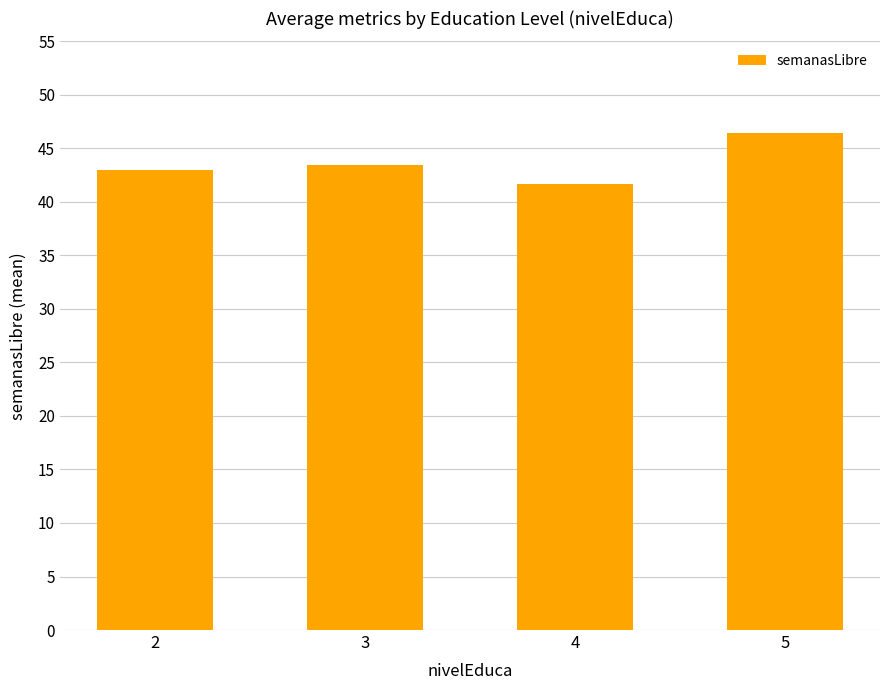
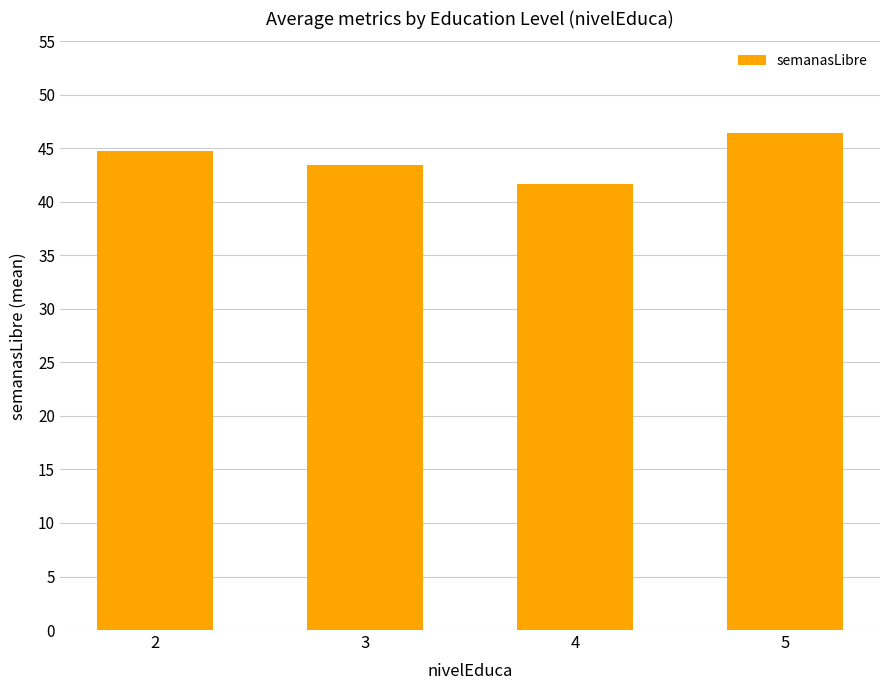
2: 43.0 -> 44.8
